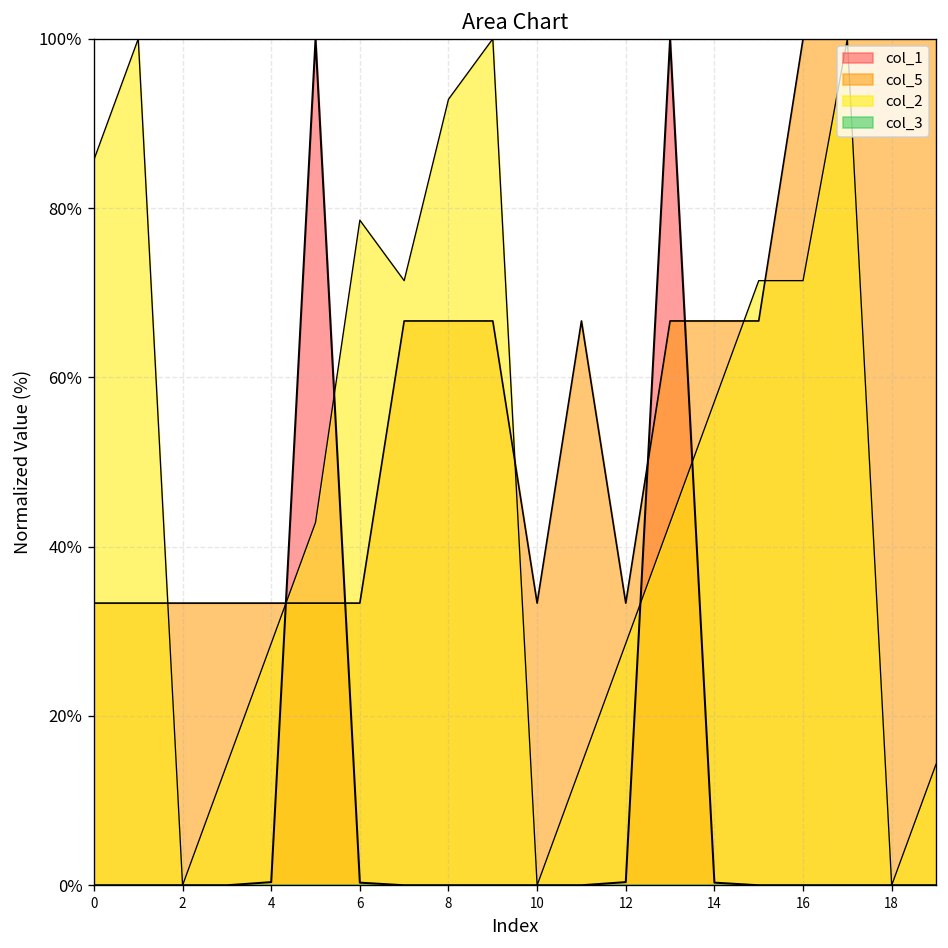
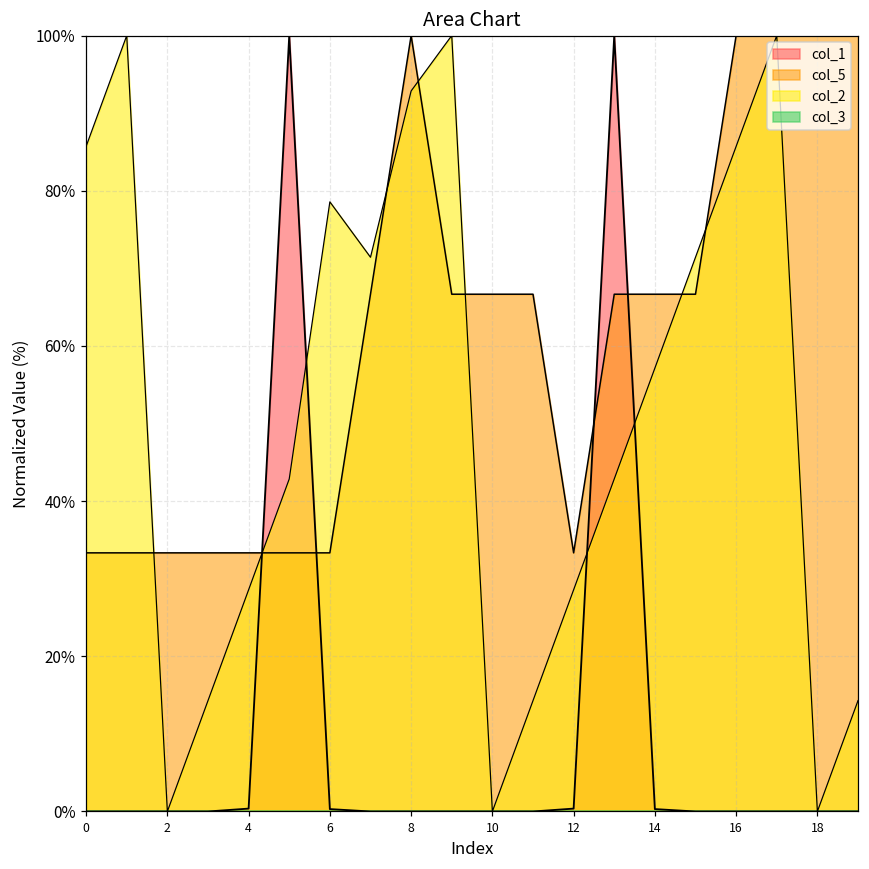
col_5, 8: 67% -> 100%
col_5, 10: 33% -> 67%
col_2, 16: 71% -> 86%
